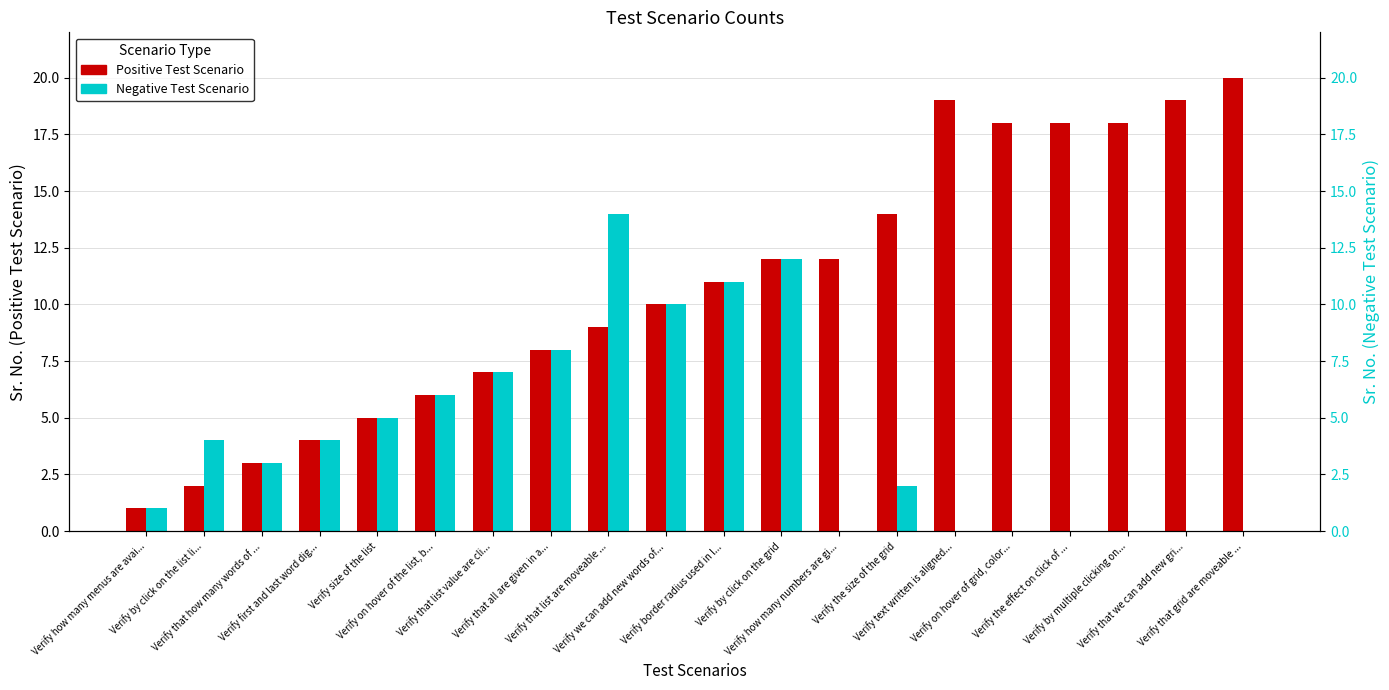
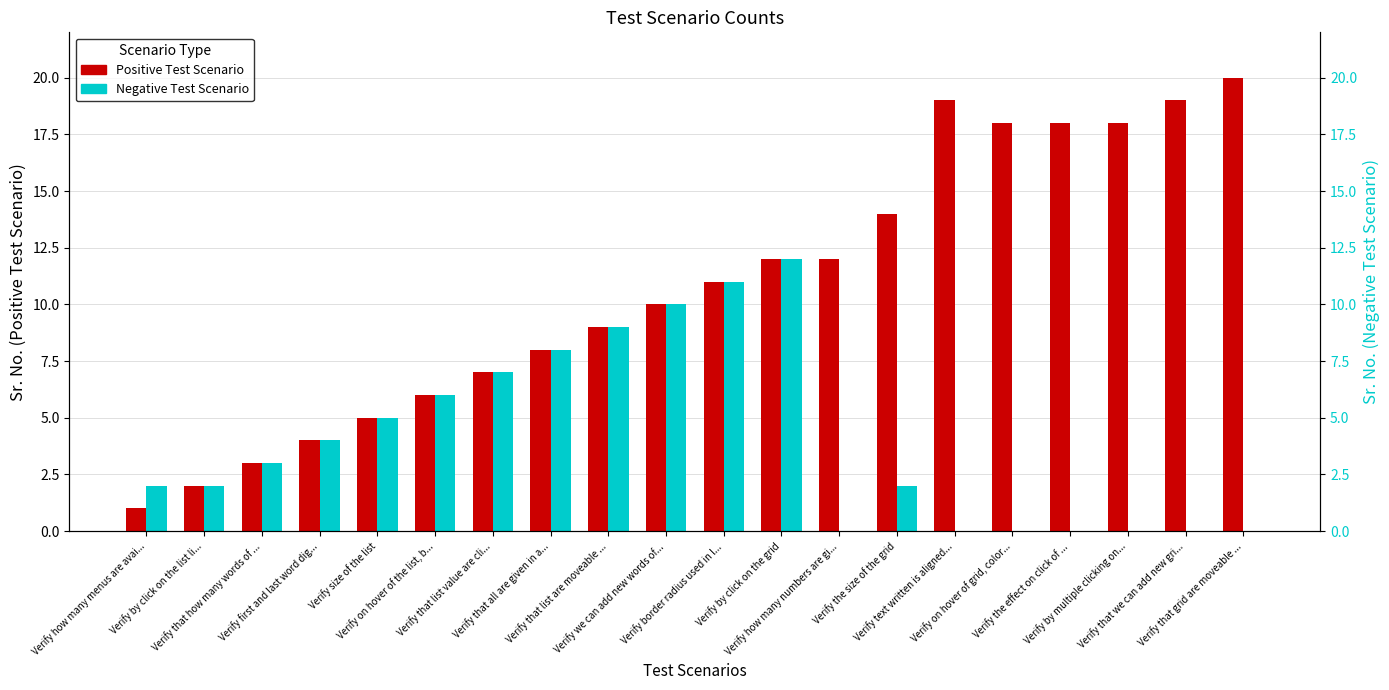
Negative Test Scenario, Verify how many menus are avai...: 1 -> 2
Negative Test Scenario, Verify by click on the list li...: 4 -> 2
Negative Test Scenario, Verify that list are moveable ...: 14 -> 9
